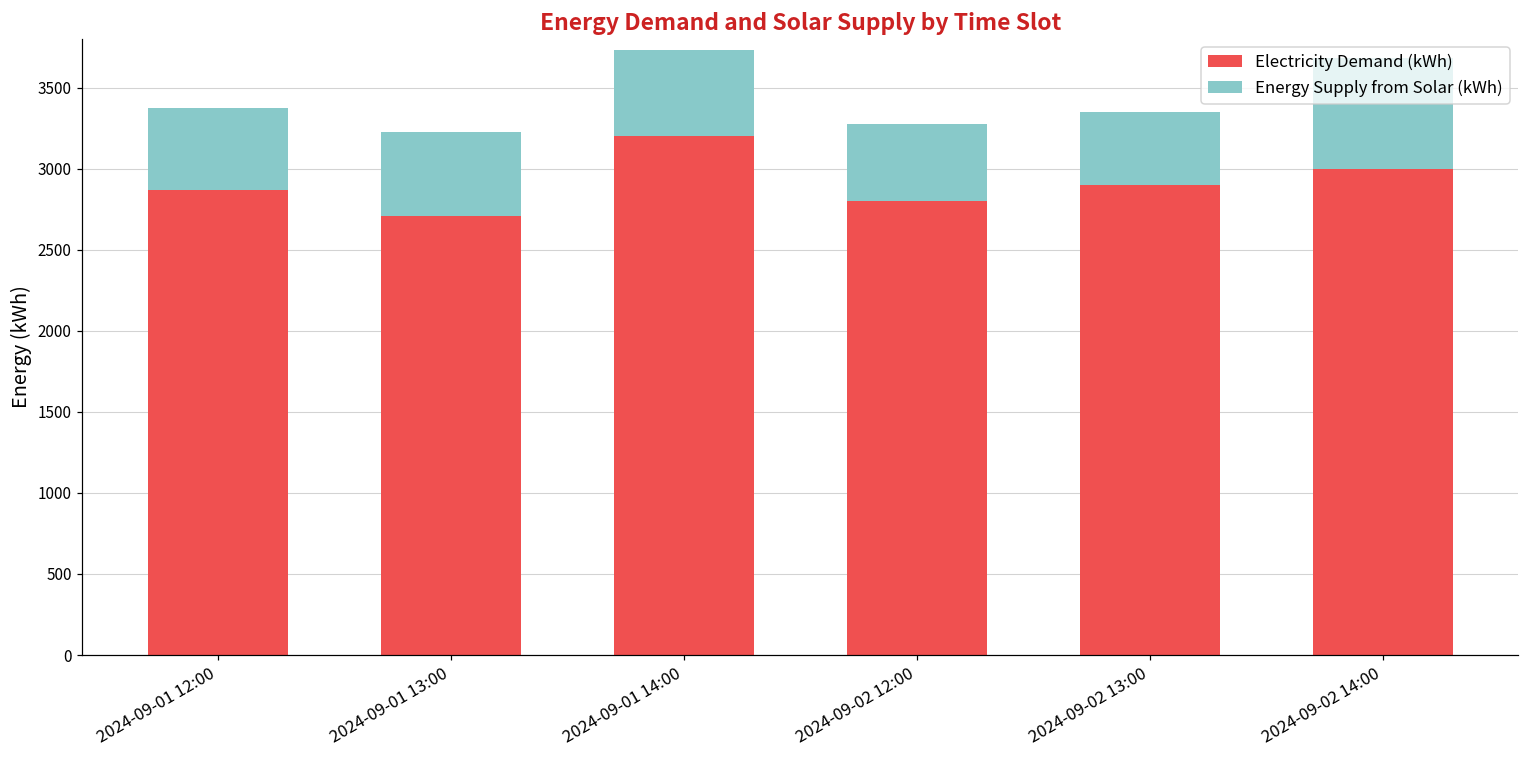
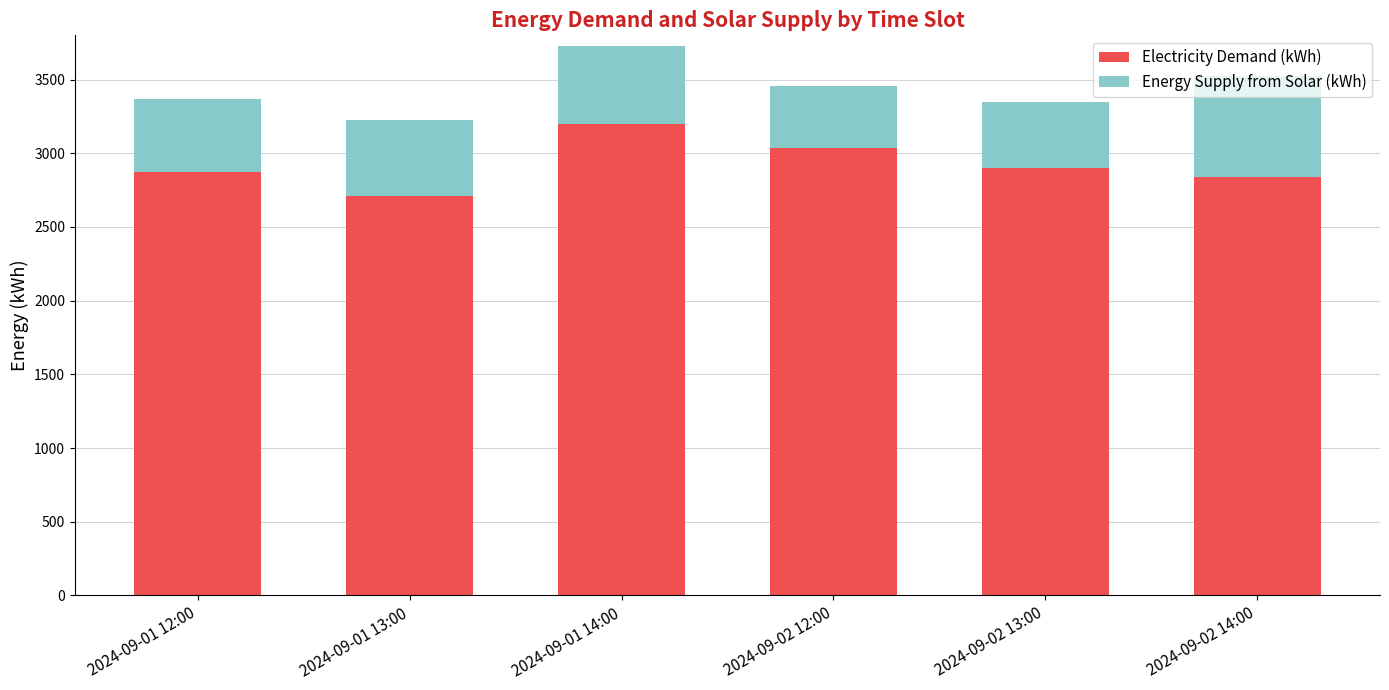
Electricity Demand (kWh), 2024-09-02 12:00: 2800 -> 3040
Energy Supply from Solar (kWh), 2024-09-02 12:00: 480 -> 420
Electricity Demand (kWh), 2024-09-02 14:00: 3000 -> 2840
